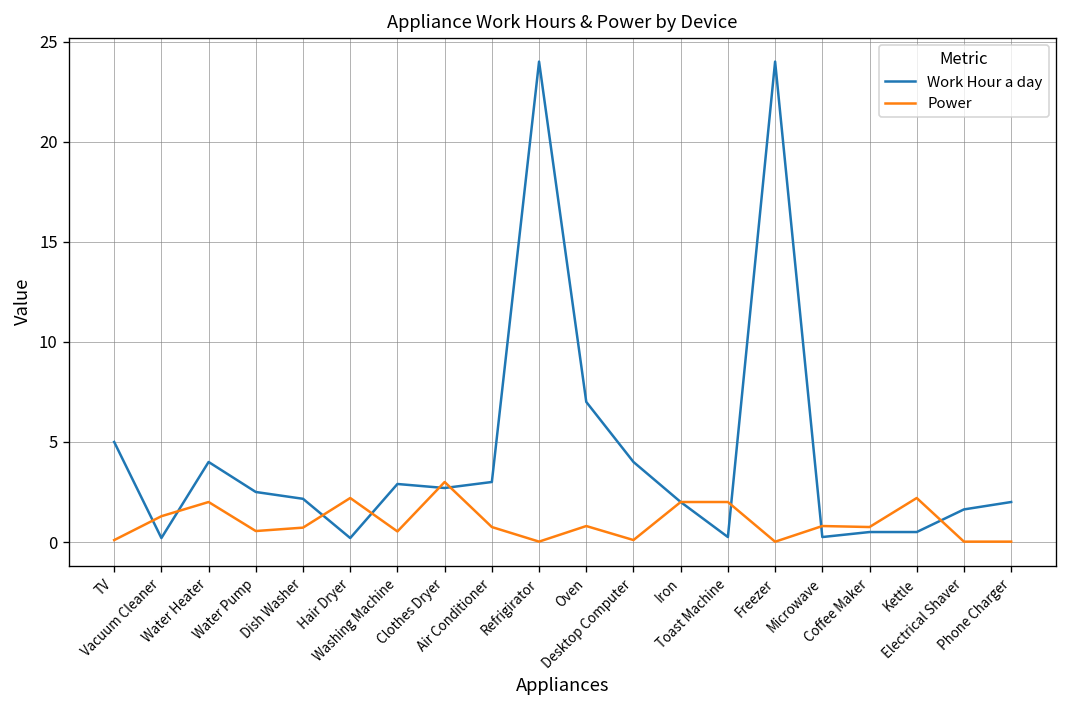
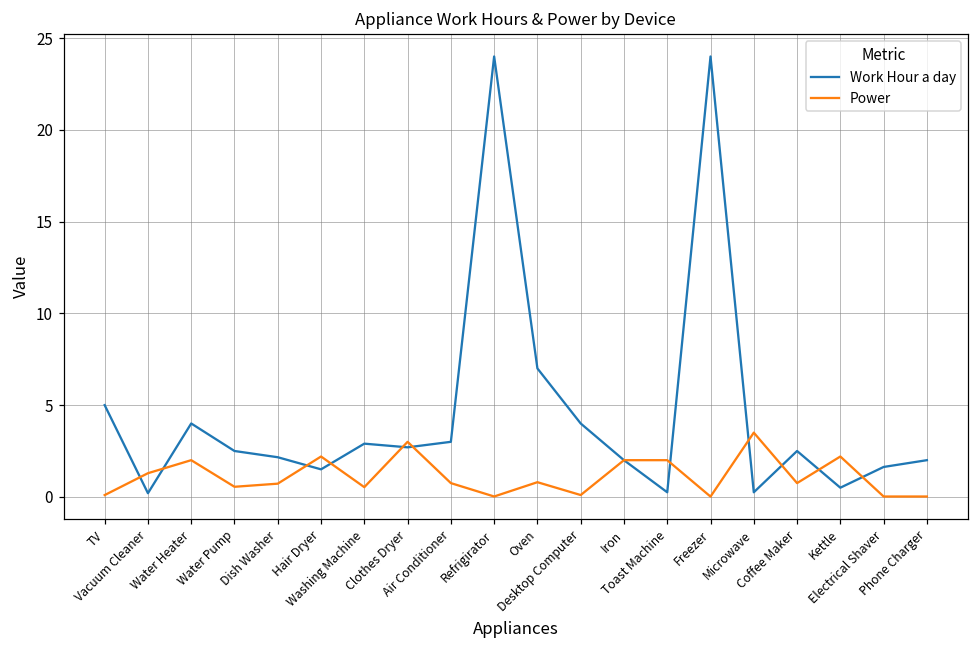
Work Hour a day, Hair Dryer: 0.2 -> 1.5
Power, Microwave: 0.8 -> 3.5
Work Hour a day, Coffee Maker: 0.5 -> 2.5
